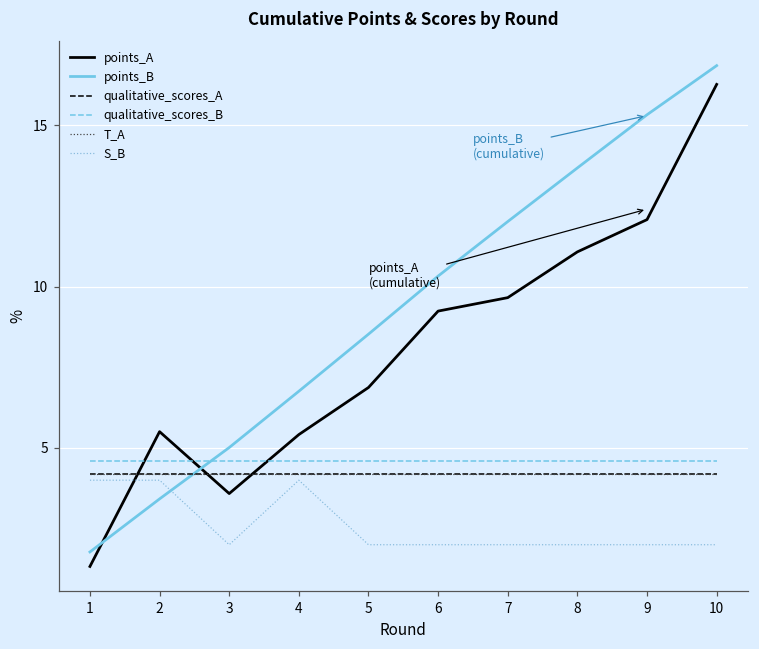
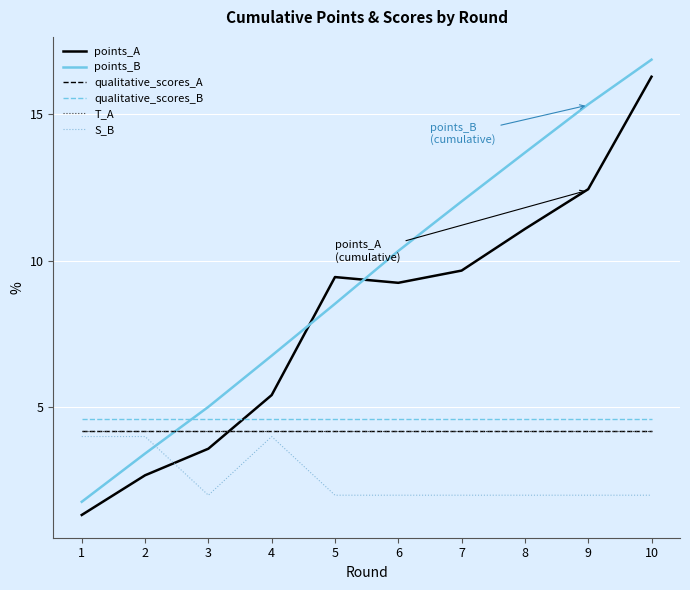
points_A, 2: 5.5 -> 2.7
points_A, 5: 6.9 -> 9.4
points_A, 9: 12.1 -> 12.4
